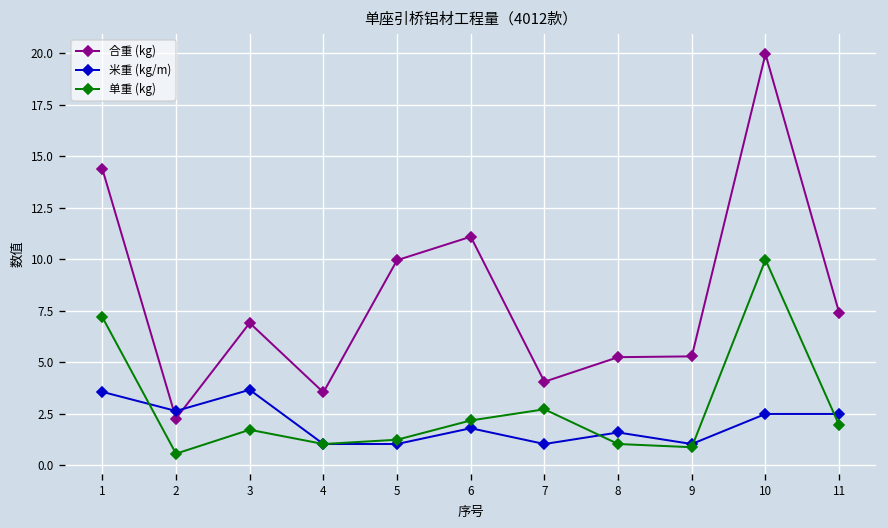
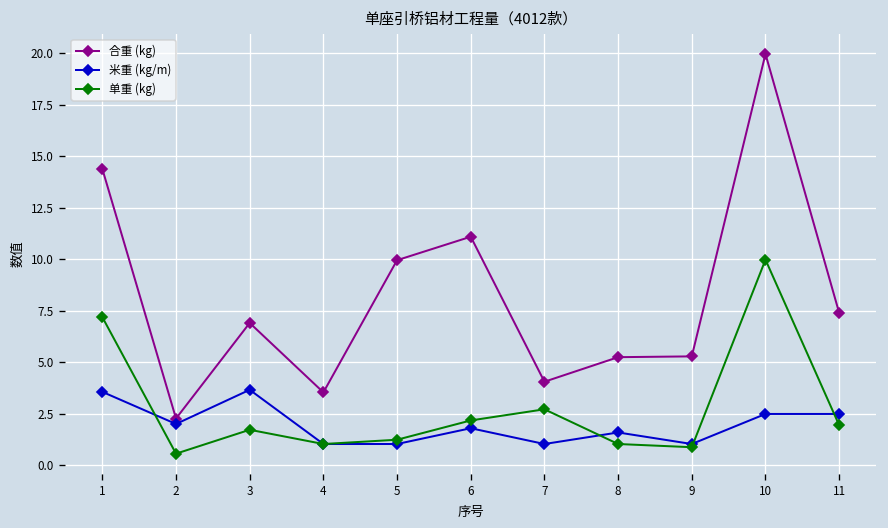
米重 (kg/m), 2: 2.6 -> 2.0
